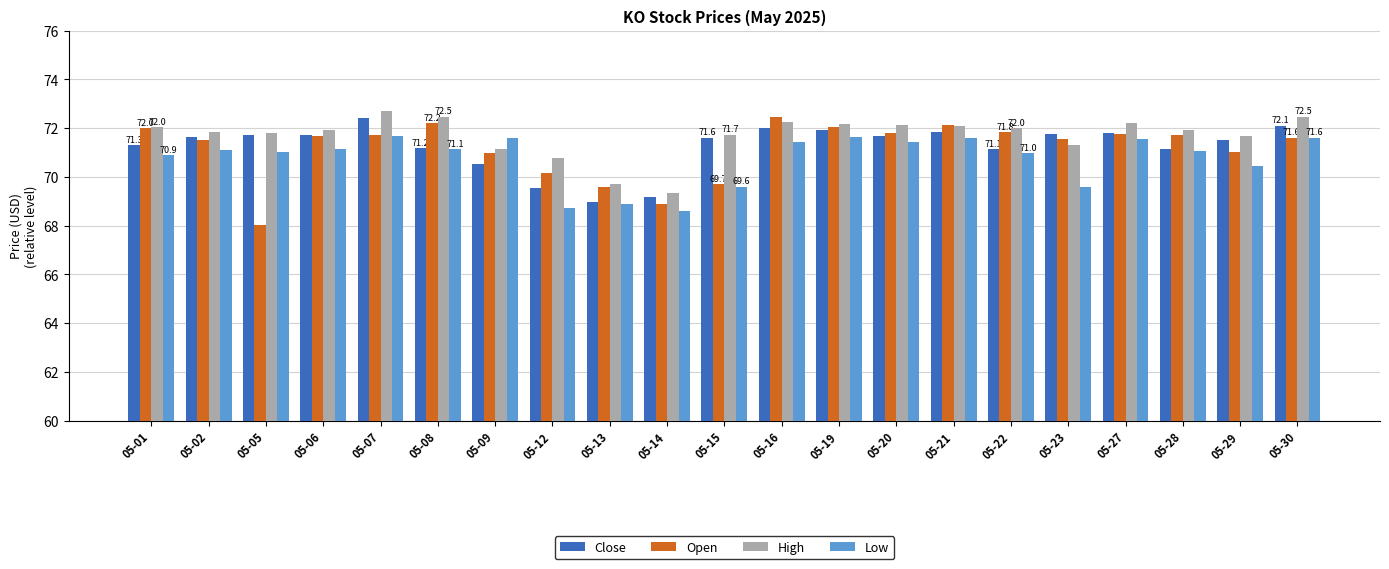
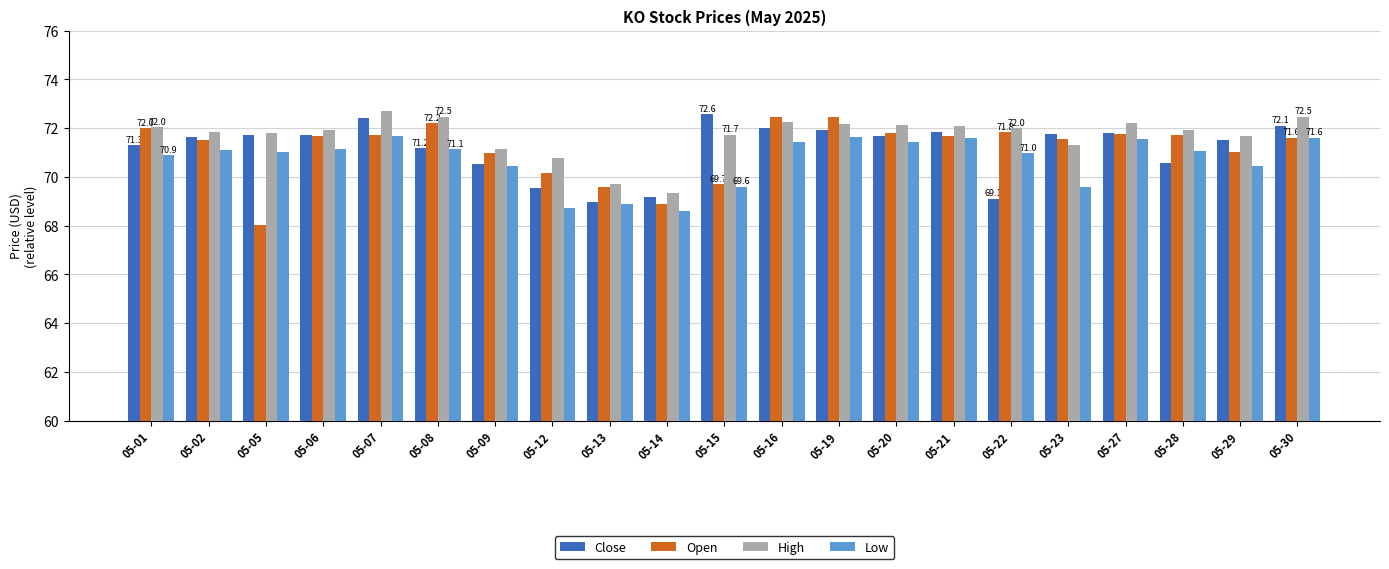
Low, 05-09: 71.6 -> 70.5
Close, 05-15: 71.6 -> 72.6
Open, 05-19: 72.0 -> 72.5
Open, 05-21: 72.1 -> 71.7
Close, 05-22: 71.1 -> 69.1
Close, 05-28: 71.2 -> 70.6
